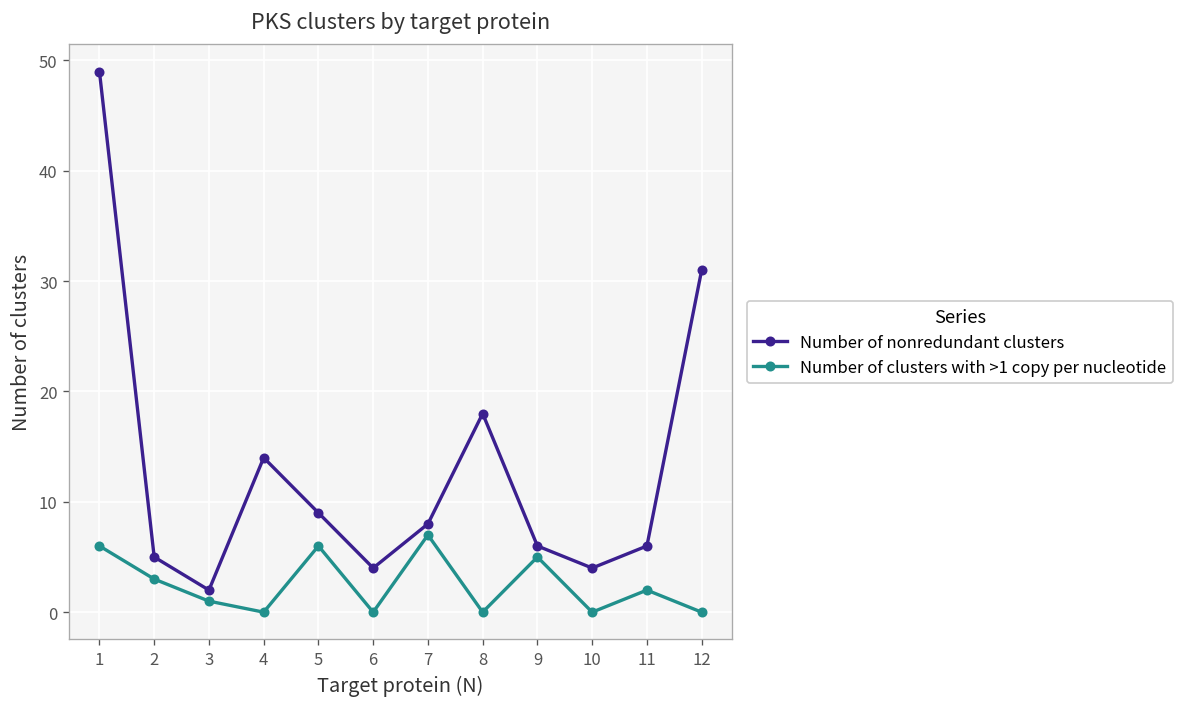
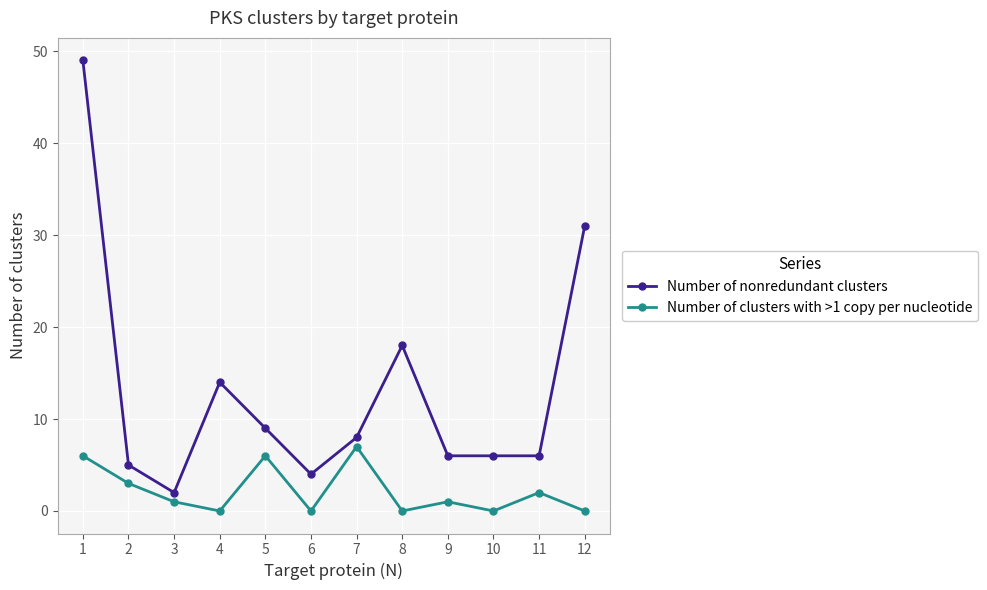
Number of clusters with >1 copy per nucleotide, 9: 5 -> 1
Number of nonredundant clusters, 10: 4 -> 6
